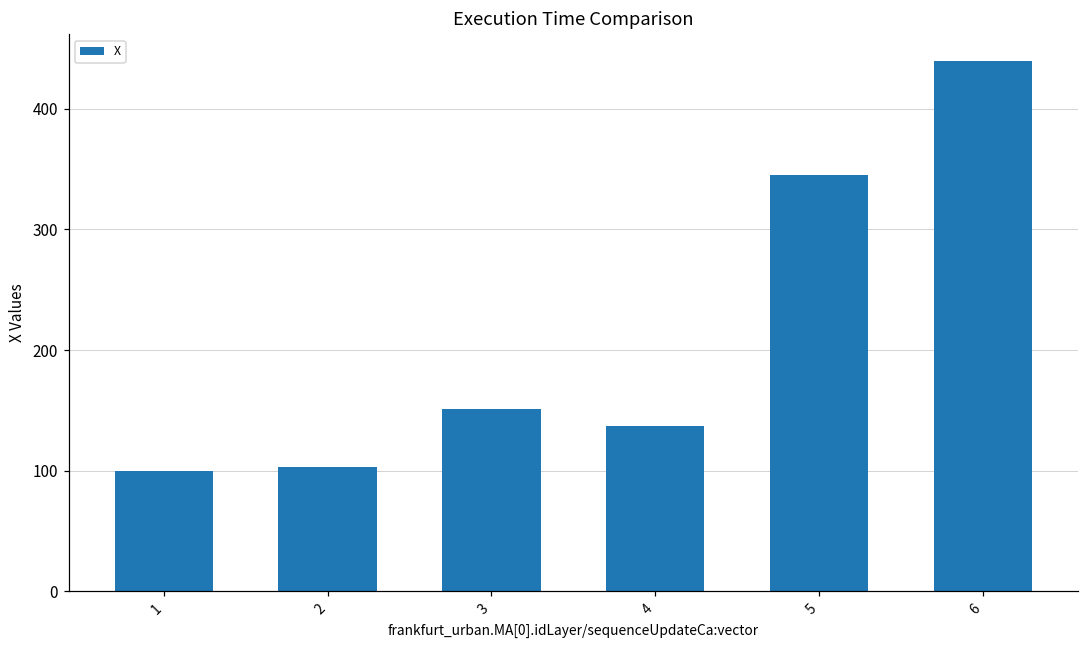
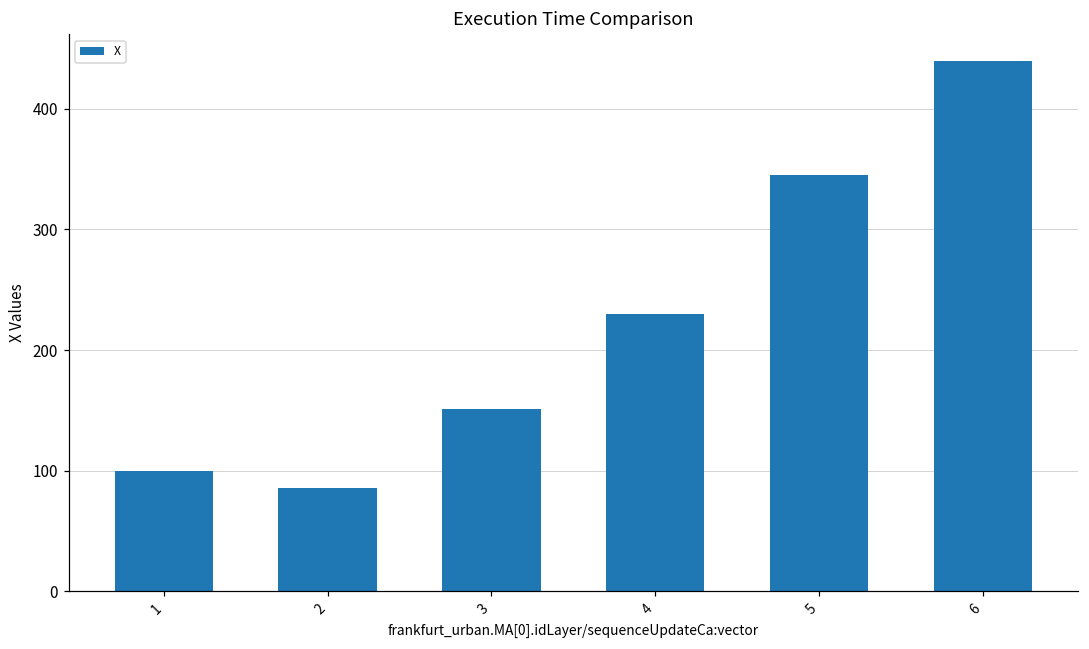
2: 103 -> 86
4: 137 -> 230
